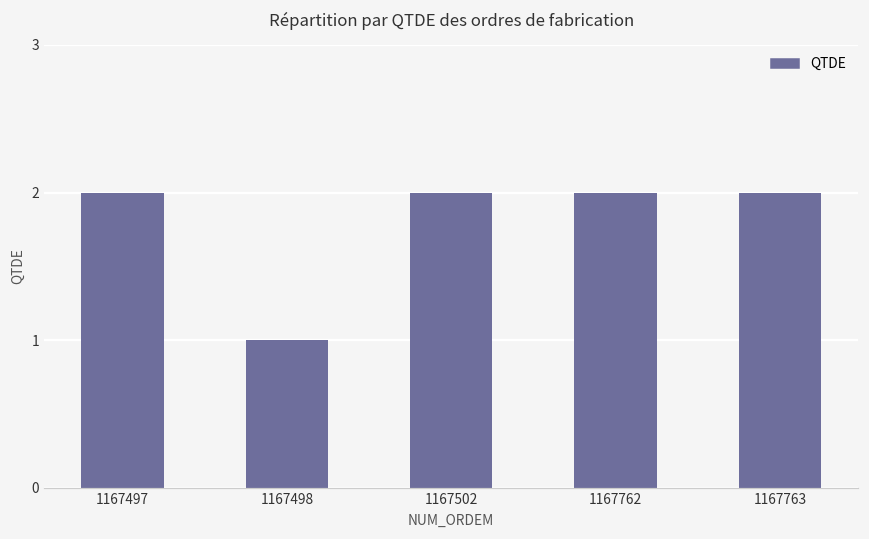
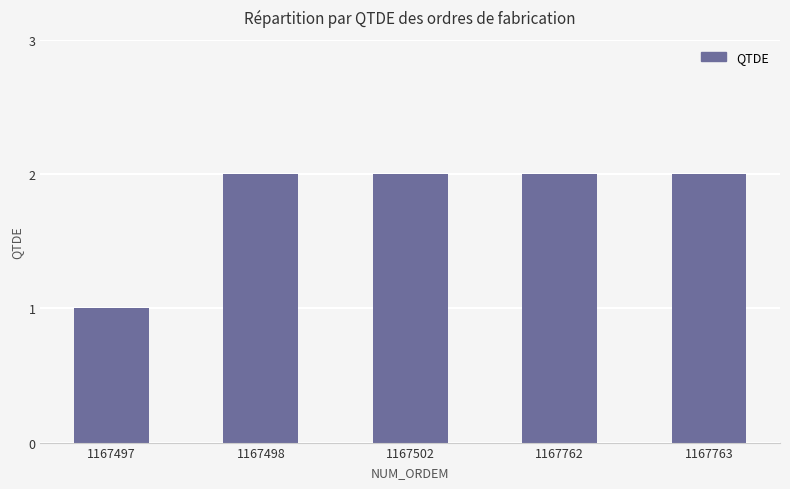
1167497: 2 -> 1
1167498: 1 -> 2
